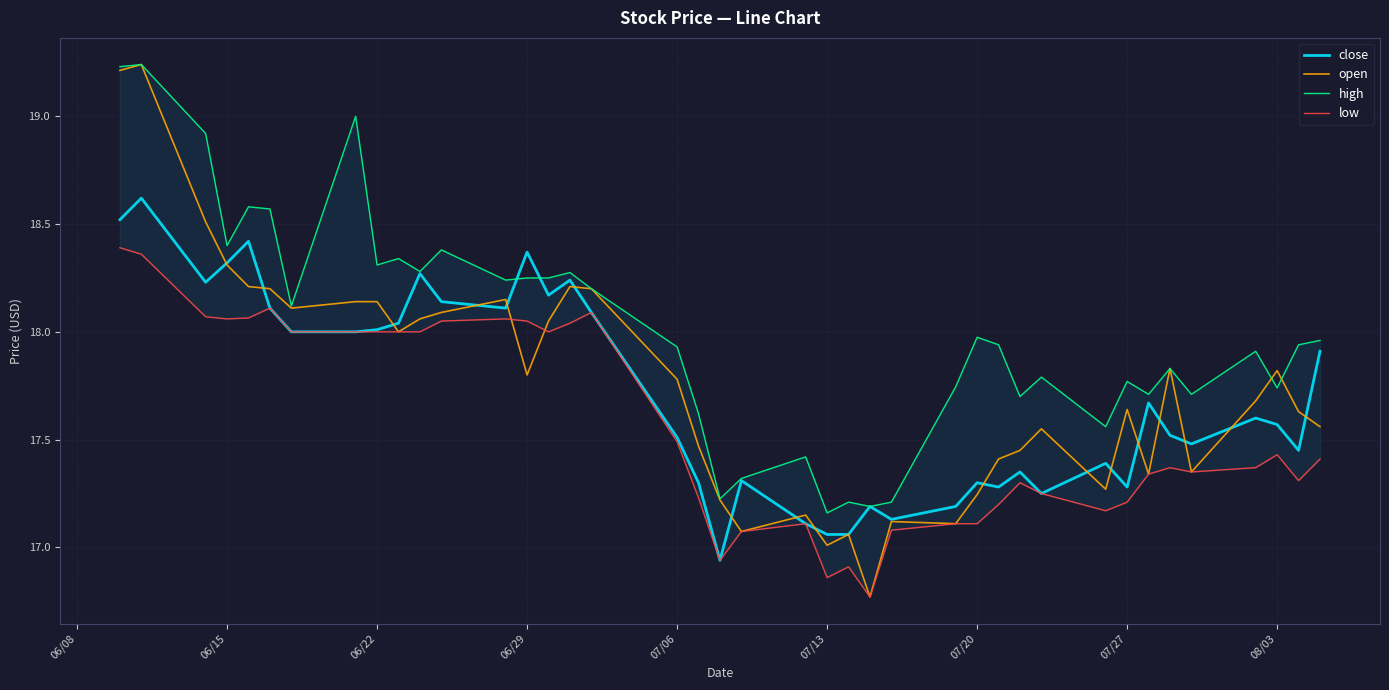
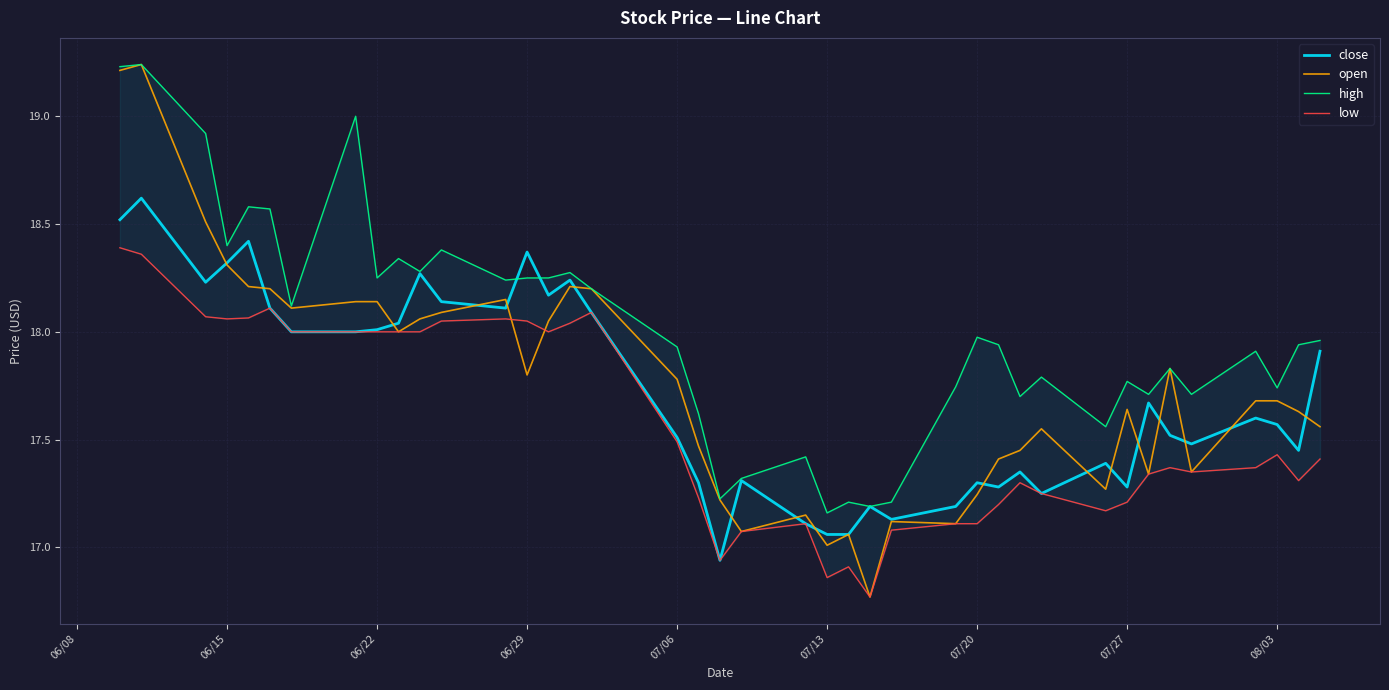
high, 06/22: 18.31 -> 18.25
open, 08/03: 17.82 -> 17.68
